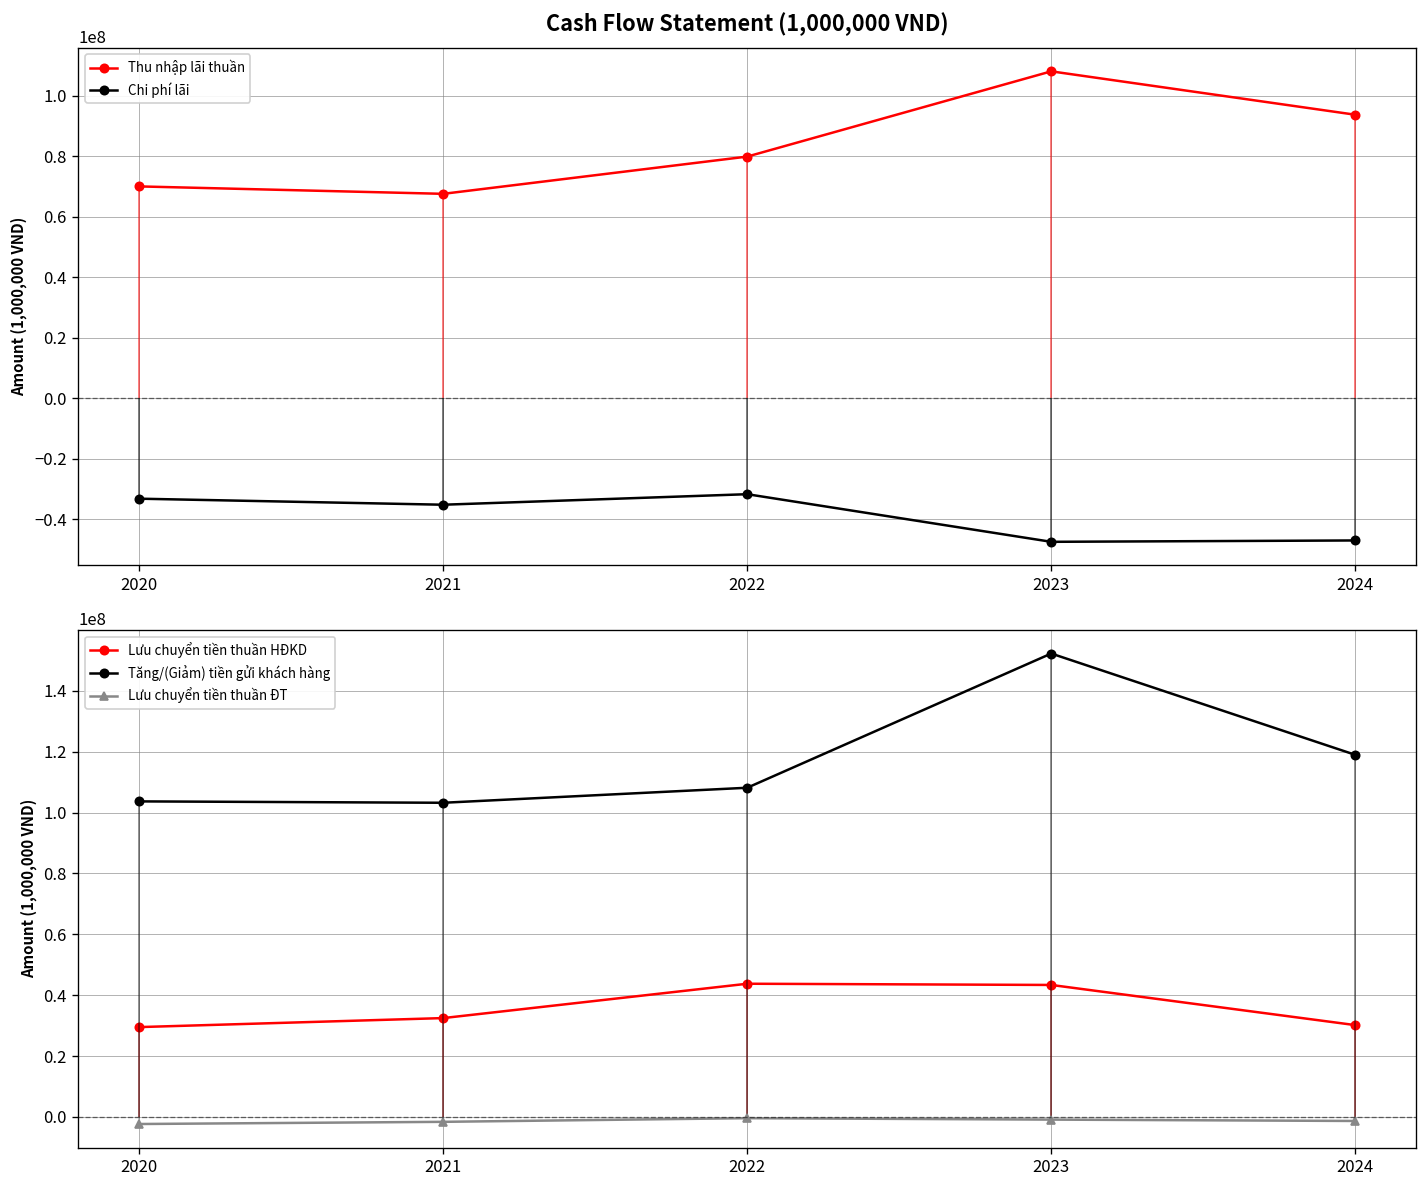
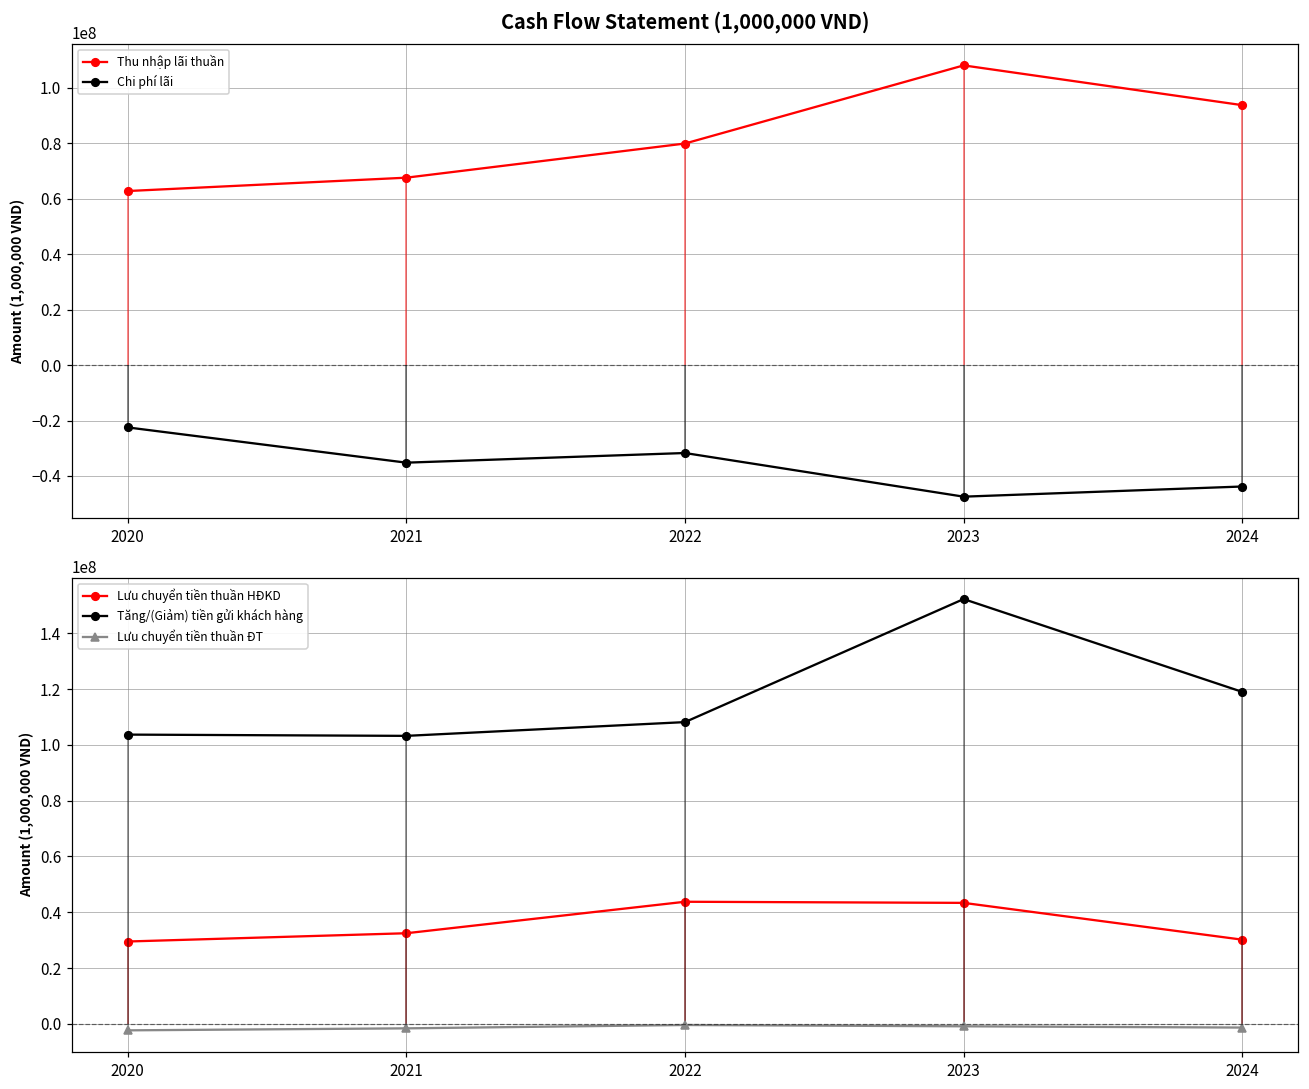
Cash Flow Statement (1,000,000 VND), Thu nhập lãi thuần, 2020: 70000000 -> 63000000
Cash Flow Statement (1,000,000 VND), Chi phí lãi, 2020: -33000000 -> -22000000
Cash Flow Statement (1,000,000 VND), Chi phí lãi, 2024: -47000000 -> -44000000
